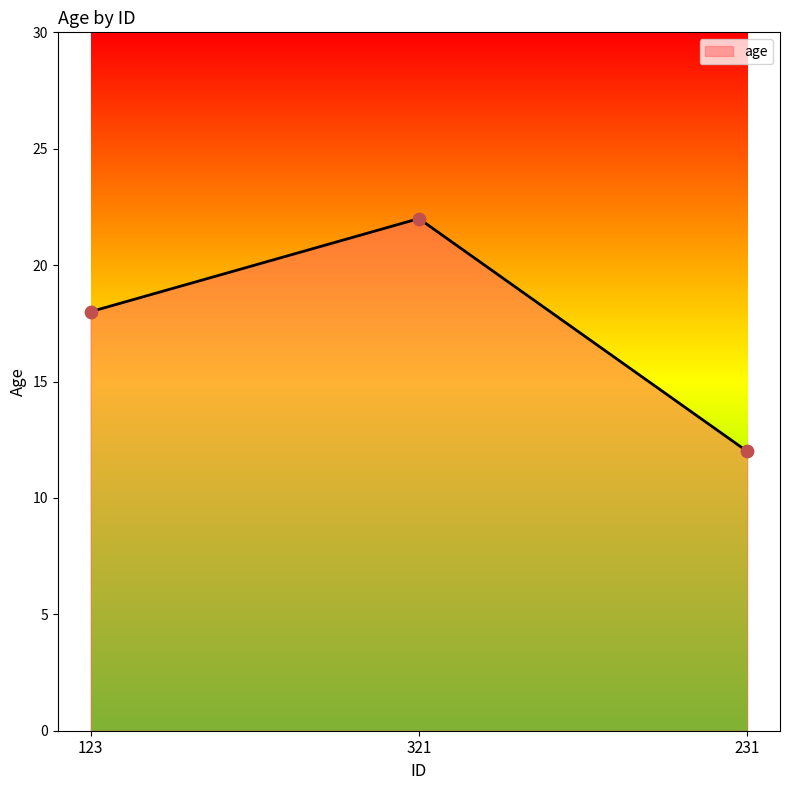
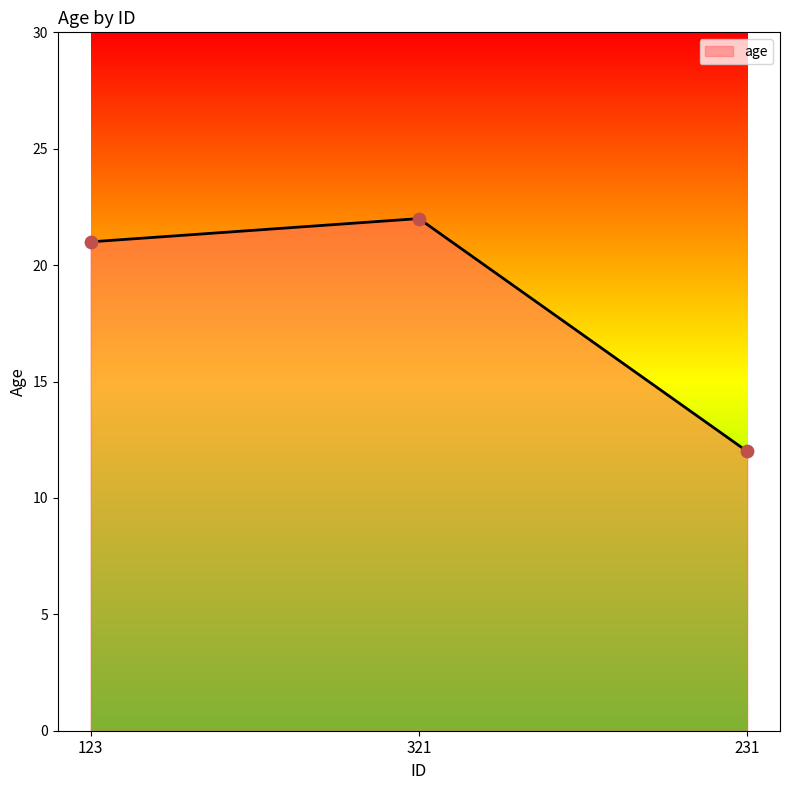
123: 18 -> 21
